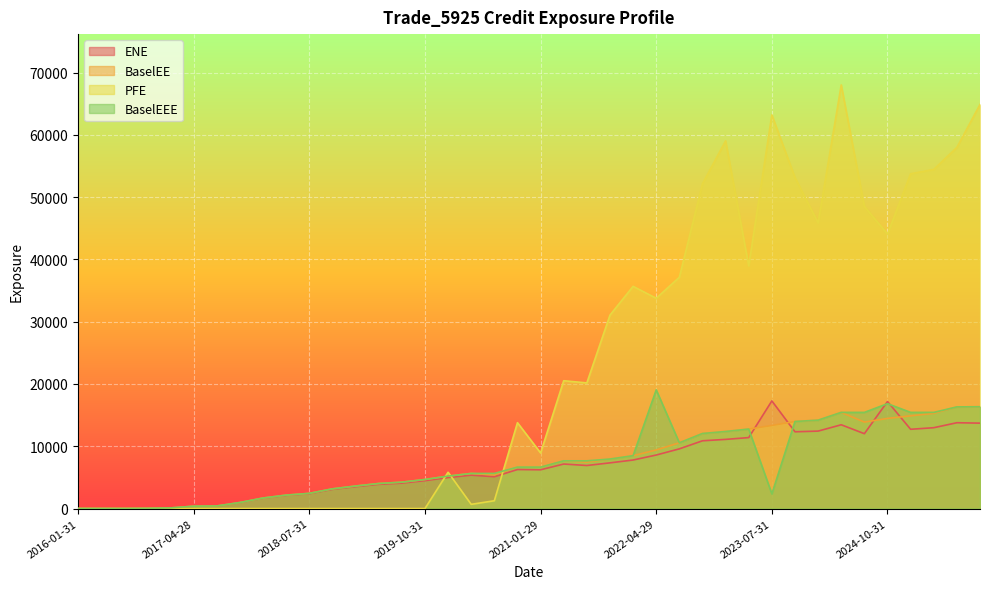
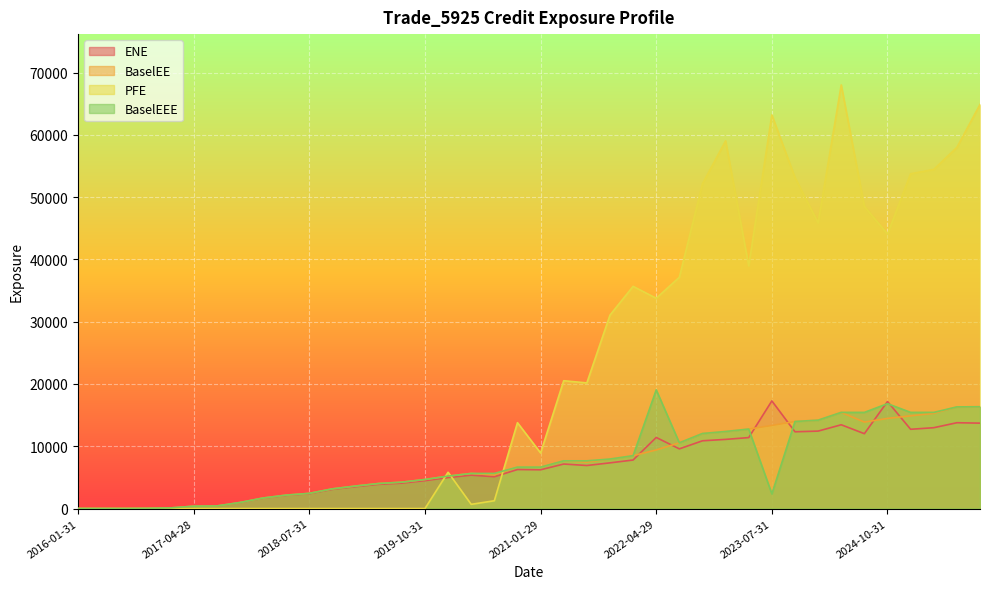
ENE, 2022-04-29: 9000 -> 11000
